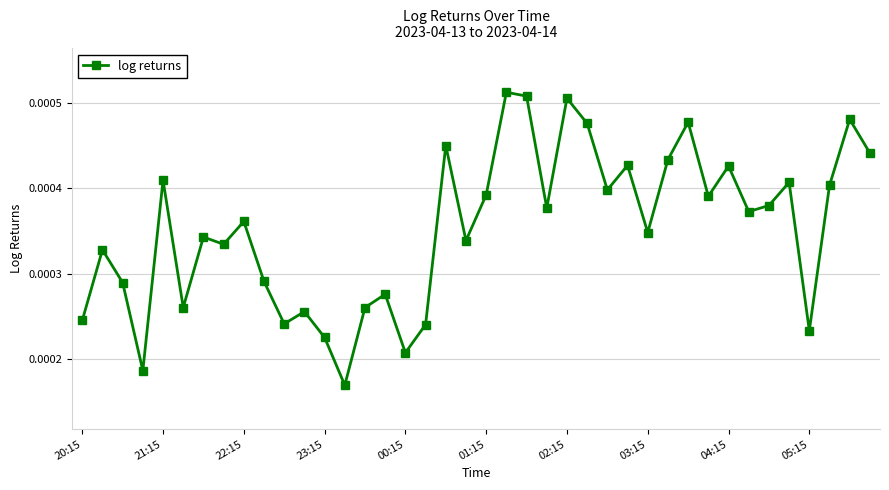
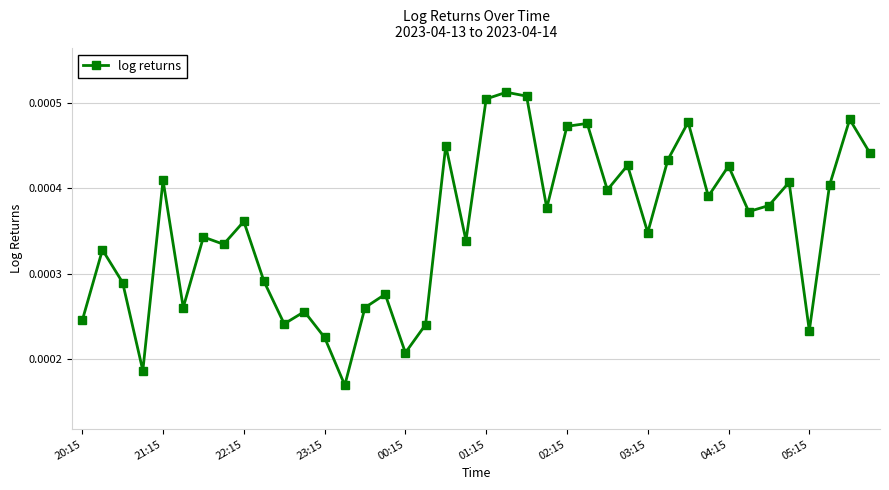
01:15: 0.00039 -> 0.00051
02:15: 0.00051 -> 0.00047
